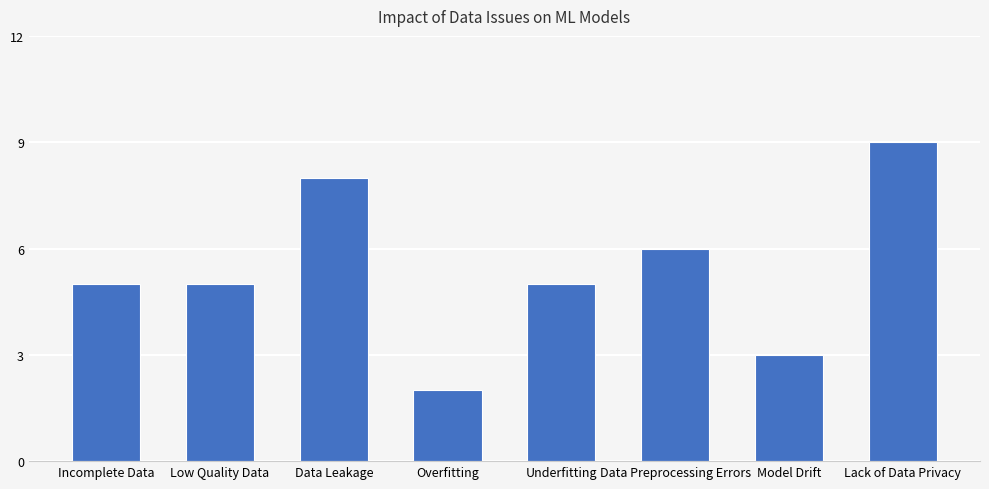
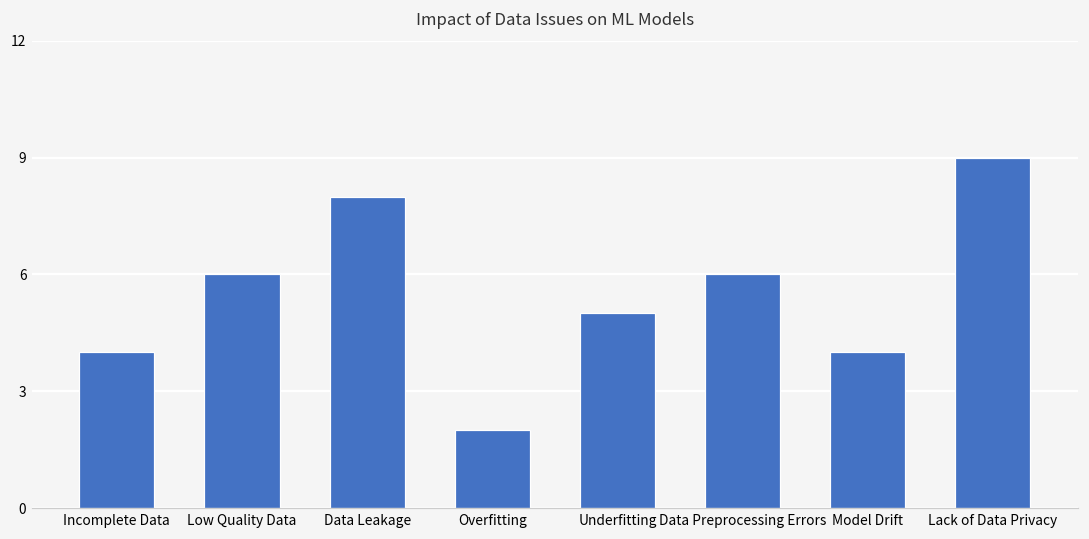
Incomplete Data: 5 -> 4
Low Quality Data: 5 -> 6
Model Drift: 3 -> 4
